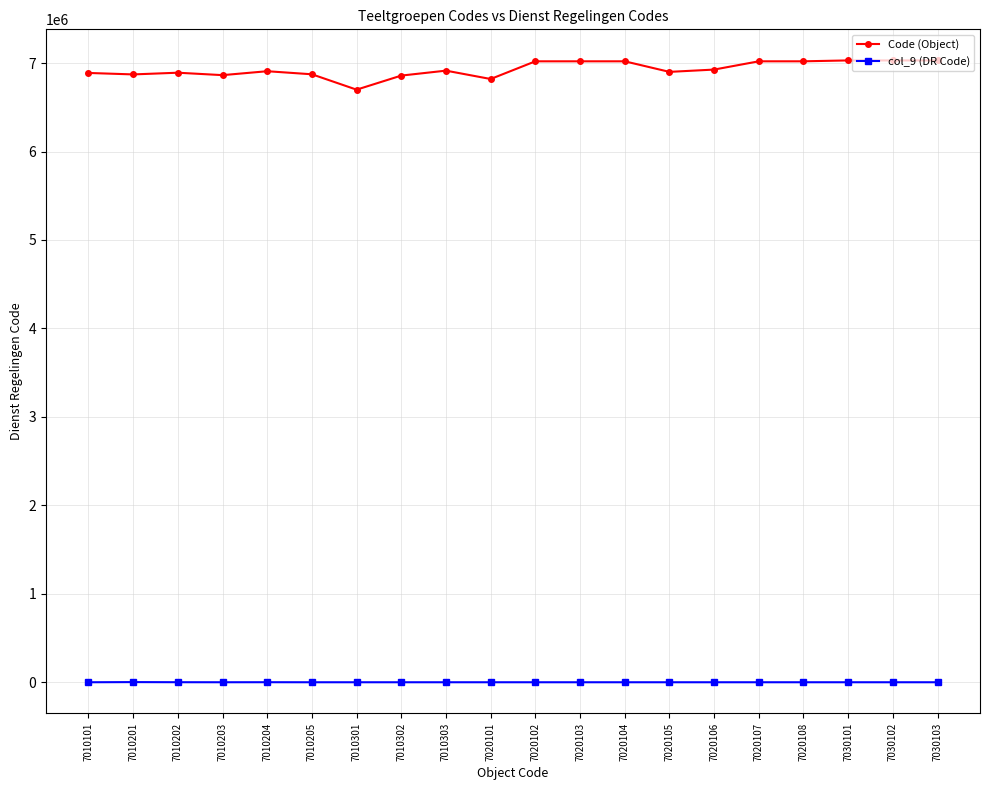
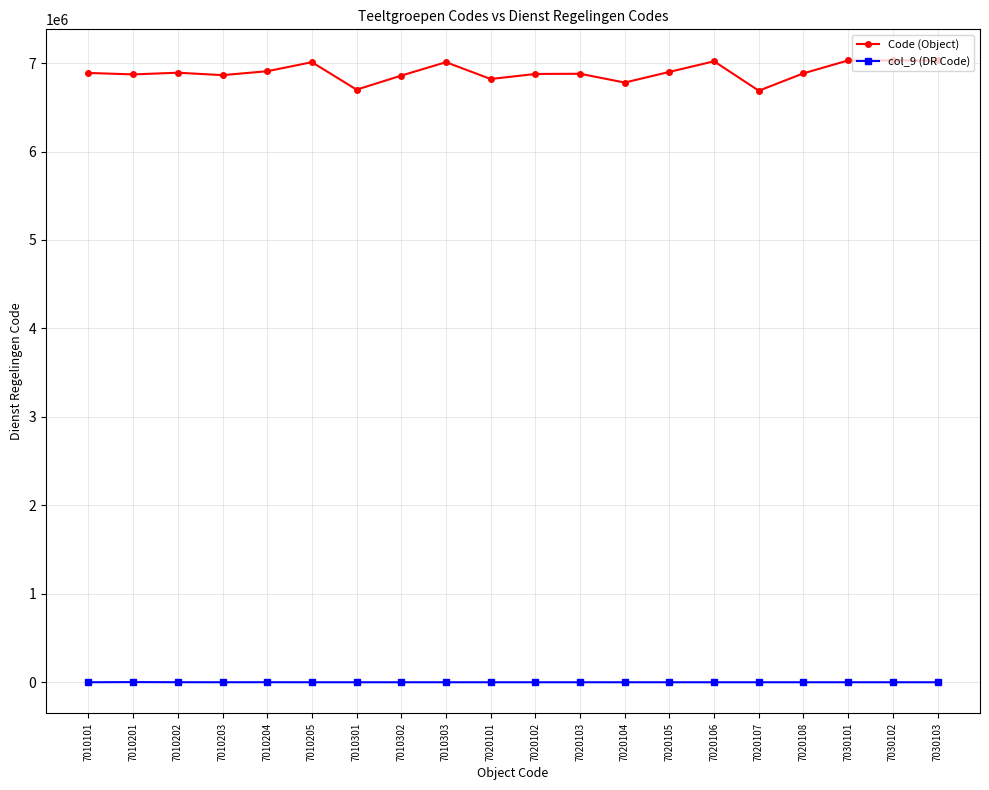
Code (Object), 7010205: 6900000 -> 7000000
Code (Object), 7010303: 6900000 -> 7000000
Code (Object), 7020102: 7000000 -> 6900000
Code (Object), 7020103: 7000000 -> 6900000
Code (Object), 7020104: 7000000 -> 6800000
Code (Object), 7020106: 6900000 -> 7000000
Code (Object), 7020107: 7000000 -> 6700000
Code (Object), 7020108: 7000000 -> 6900000
